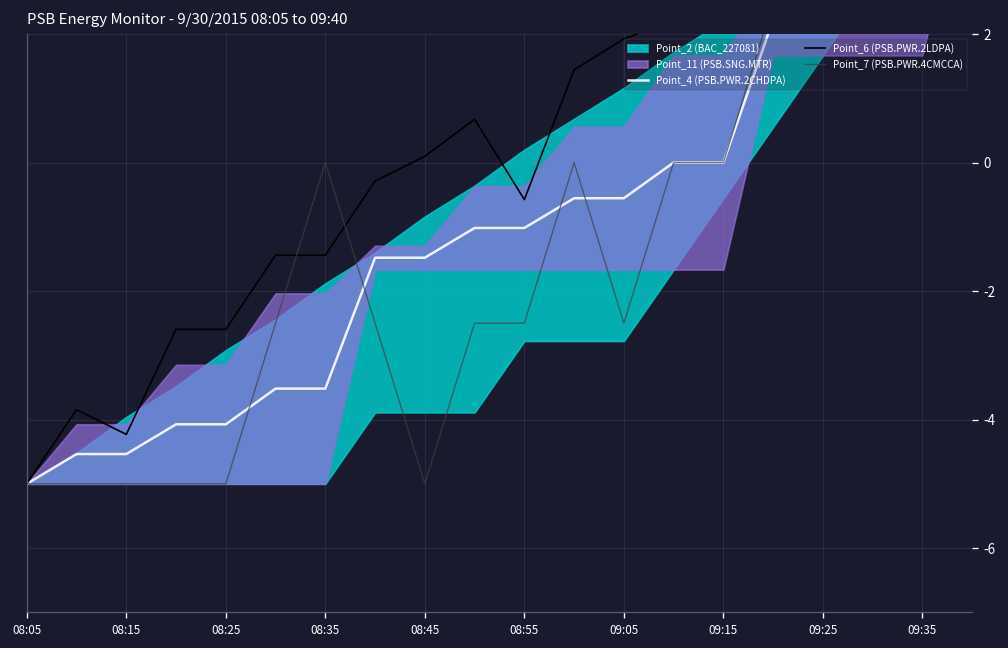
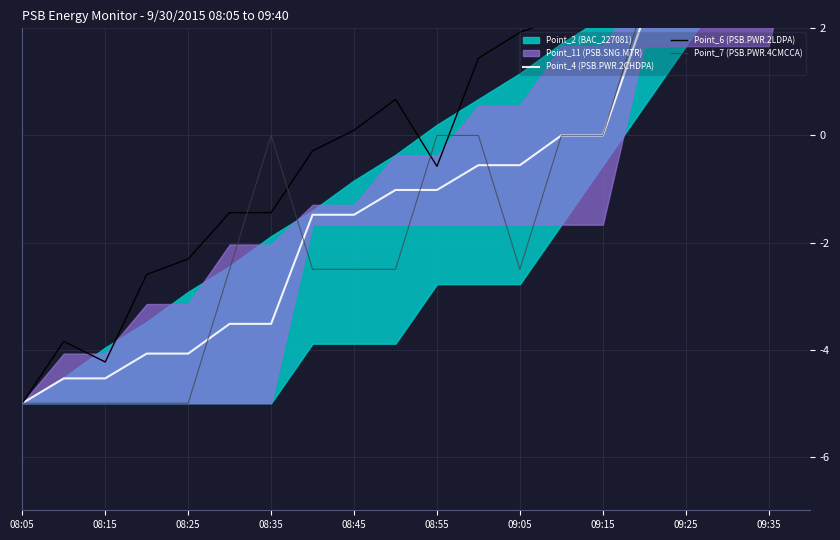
Point_6 (PSB.PWR.2LDPA), 08:25: -2.6 -> -2.3
Point_7 (PSB.PWR.4CMCCA), 08:45: -5.0 -> -2.5
Point_7 (PSB.PWR.4CMCCA), 08:55: -2.5 -> 0.0
